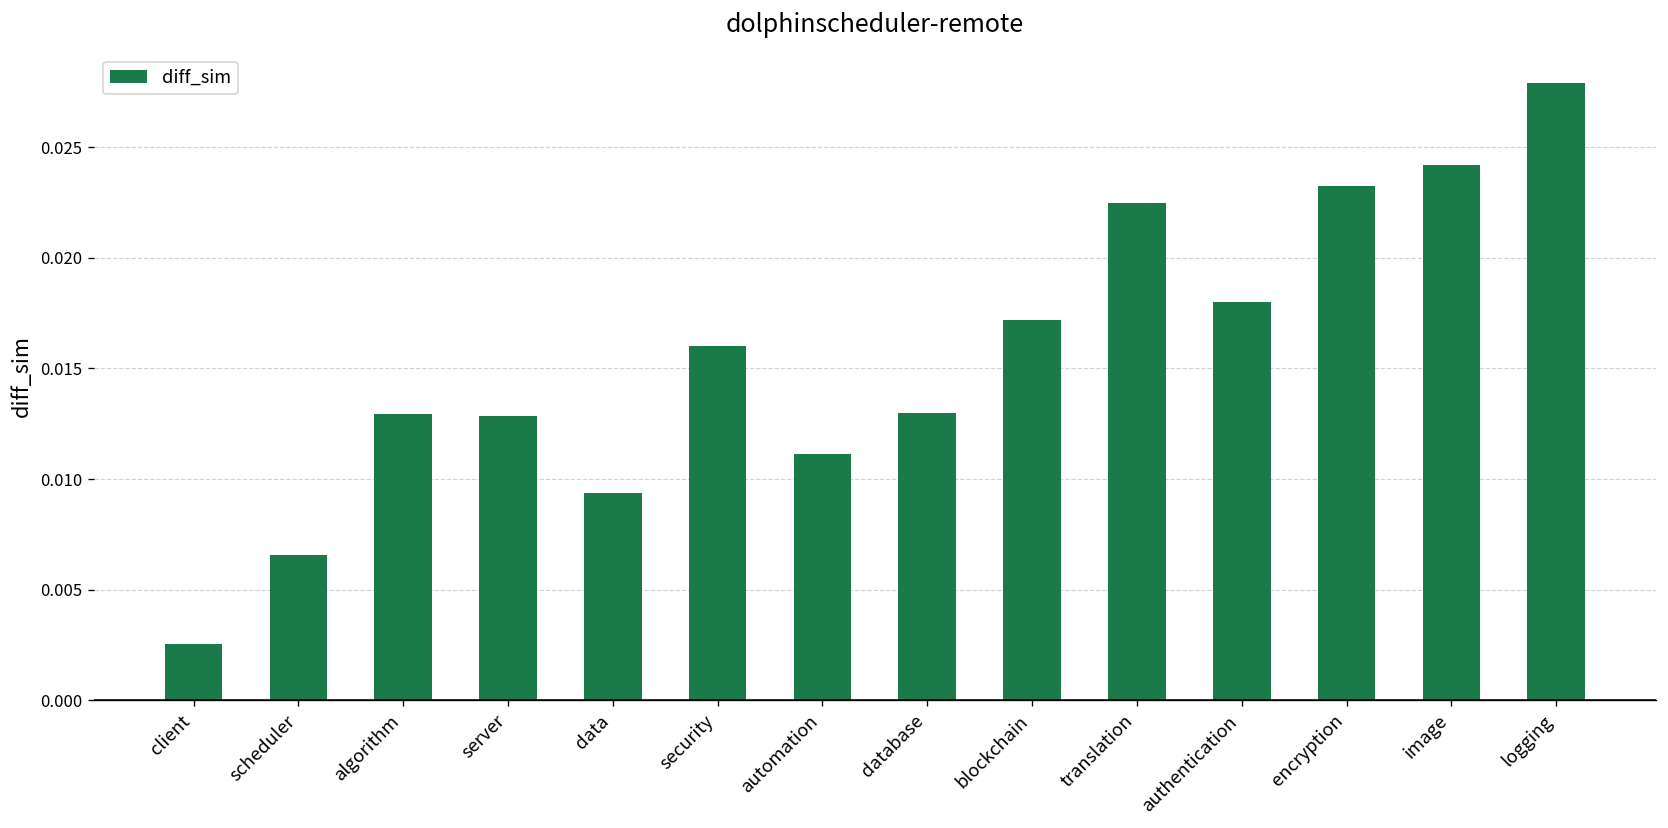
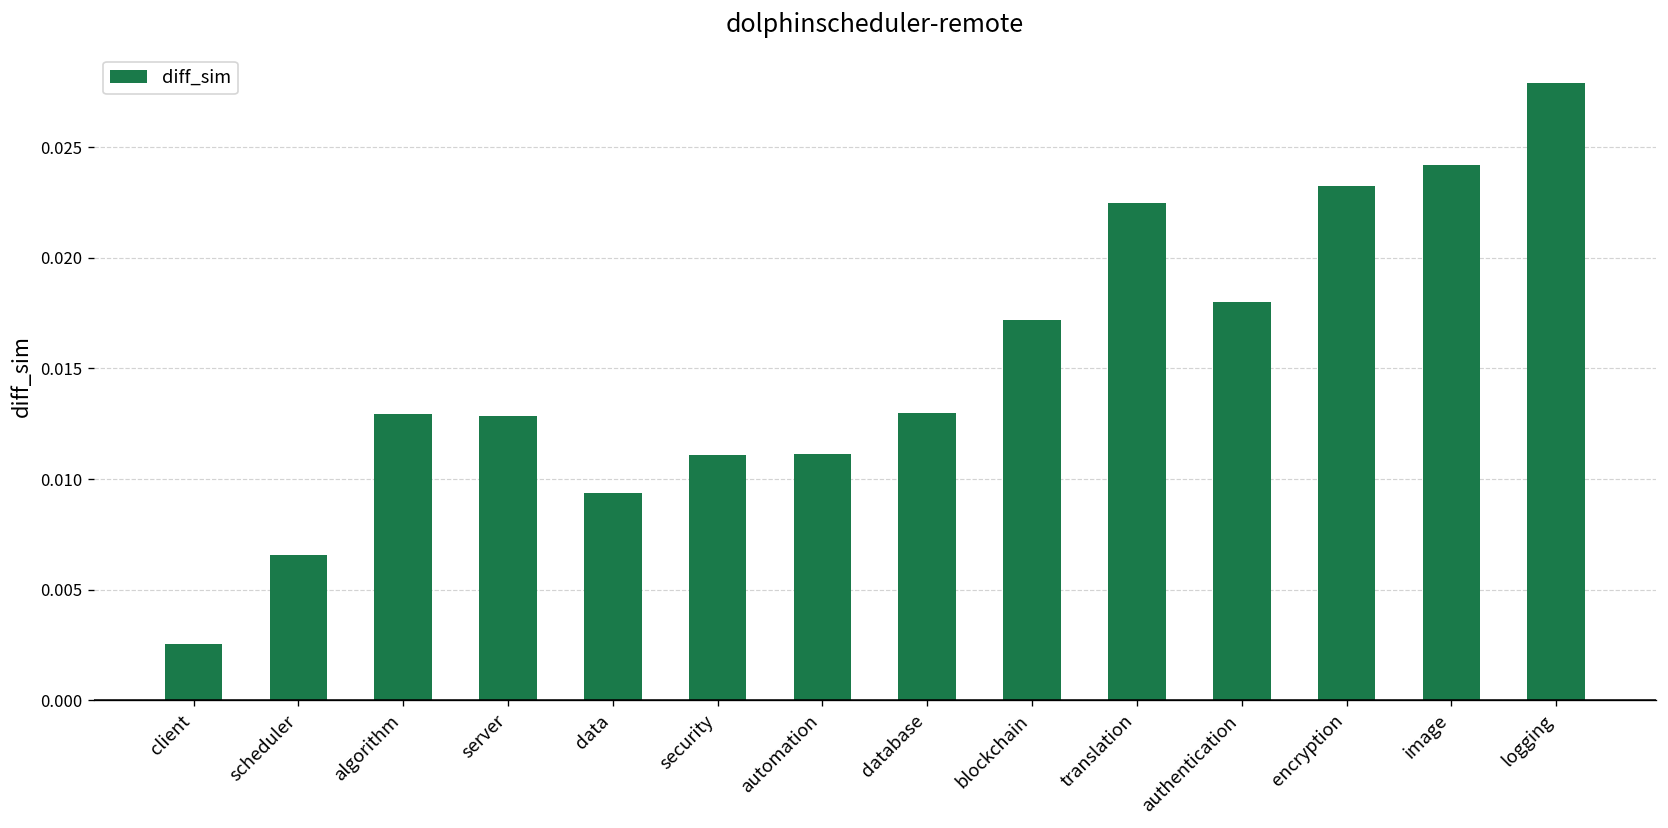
security: 0.0160 -> 0.0111
